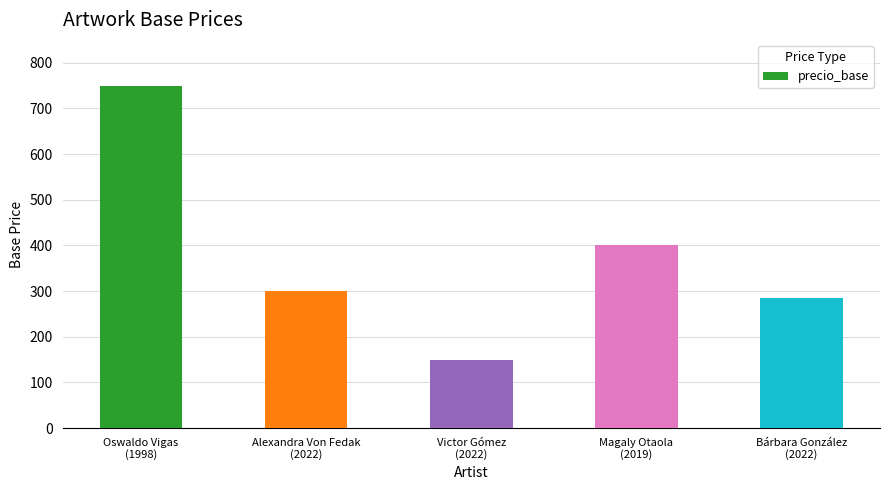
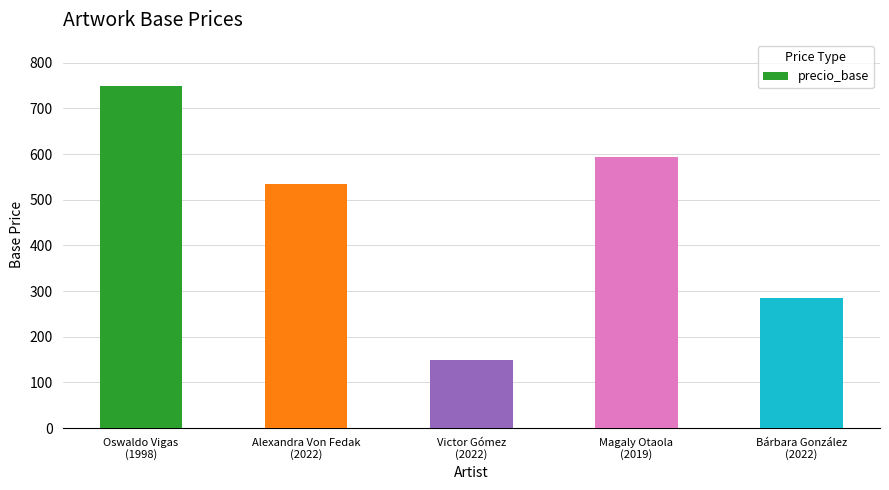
Alexandra Von Fedak (2022): 300 -> 540
Magaly Otaola (2019): 400 -> 590
